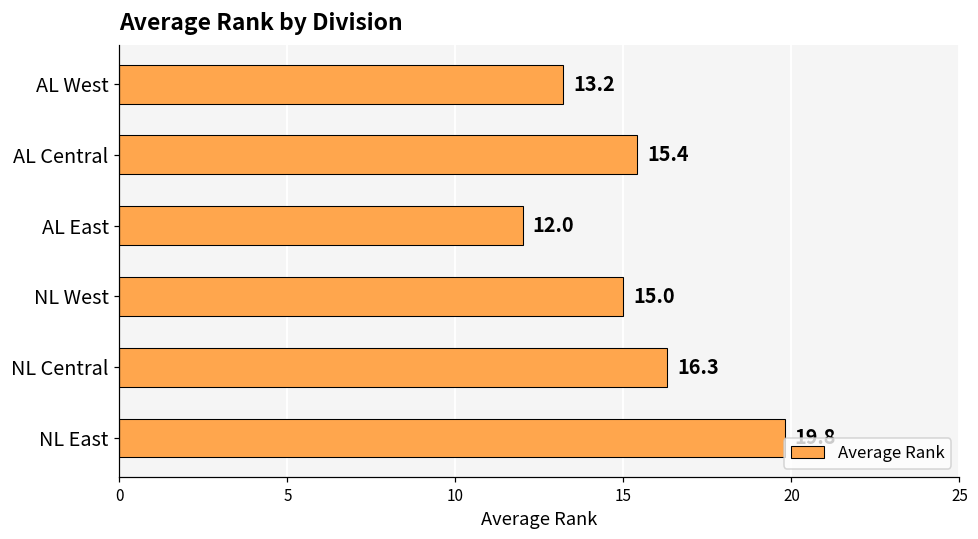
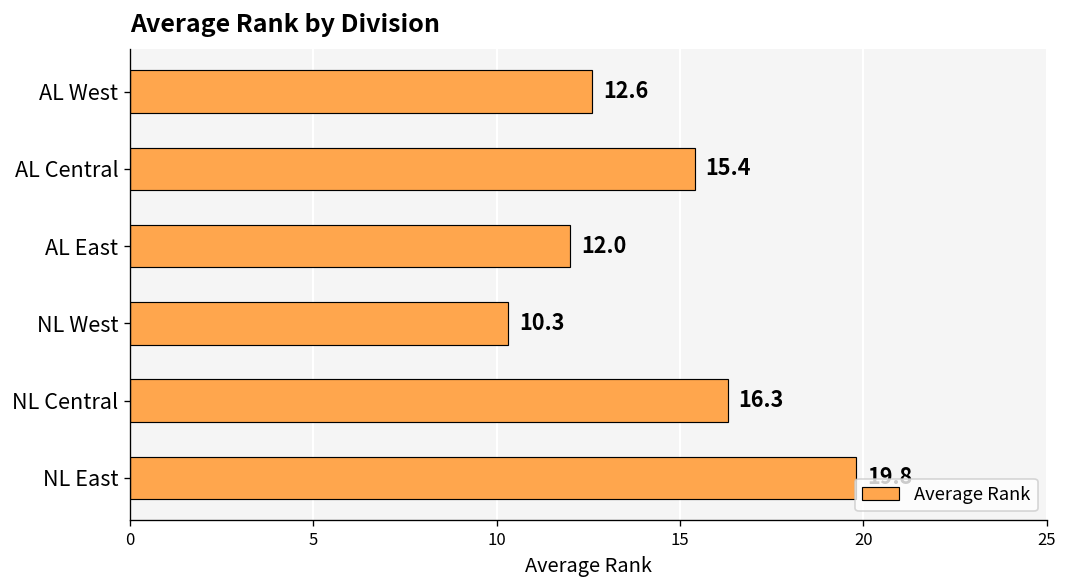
AL West: 13.2 -> 12.6
NL West: 15.0 -> 10.3
